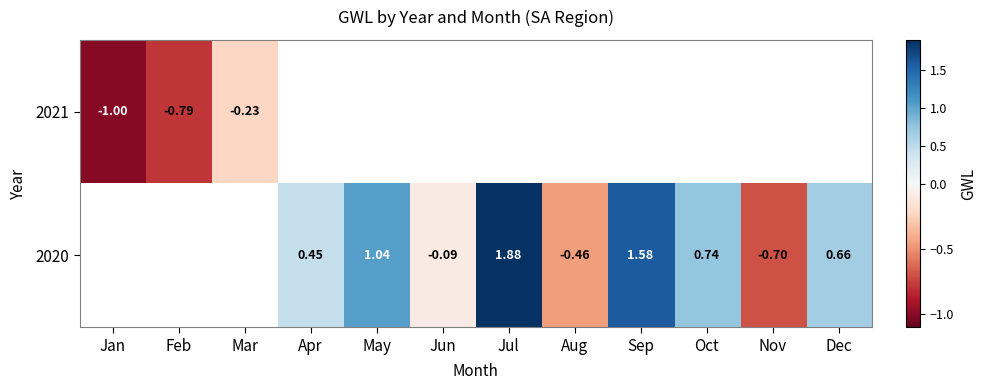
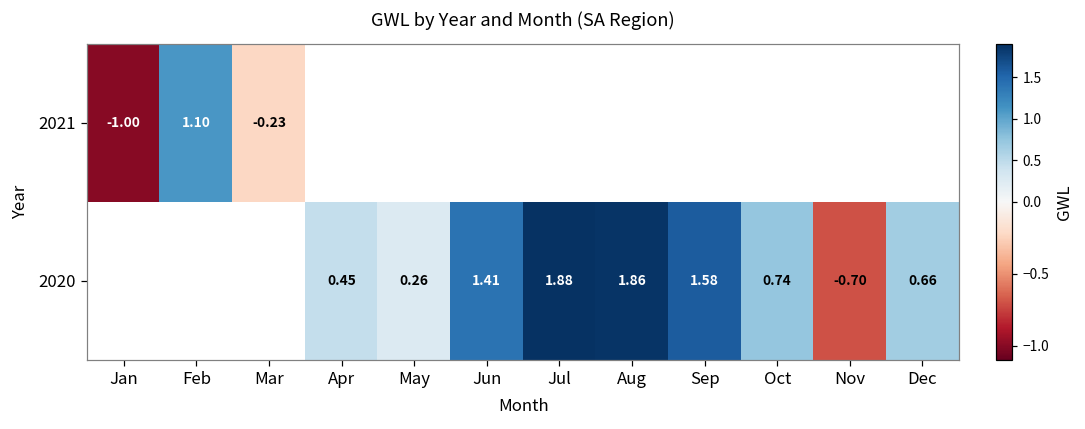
2021, Feb: -0.79 -> 1.10
2020, May: 1.04 -> 0.26
2020, Jun: -0.09 -> 1.41
2020, Aug: -0.46 -> 1.86
